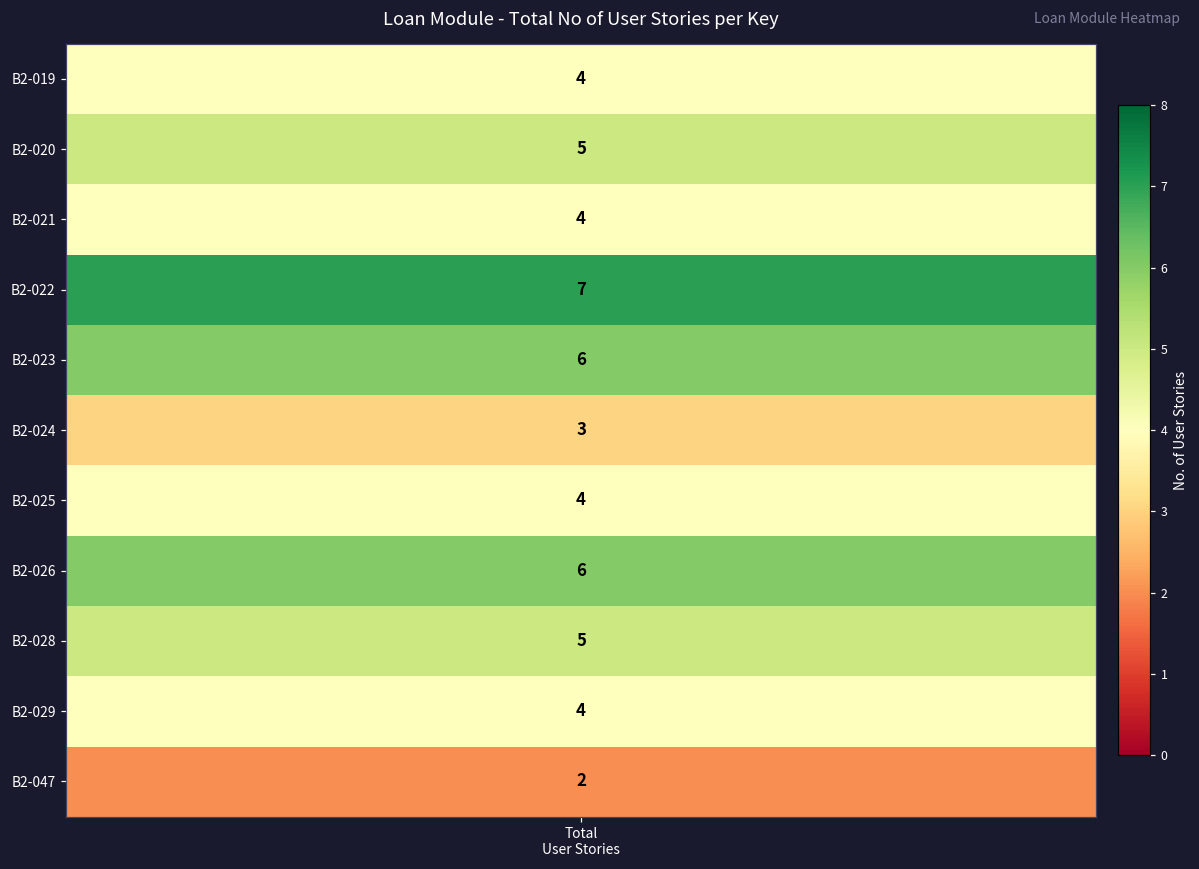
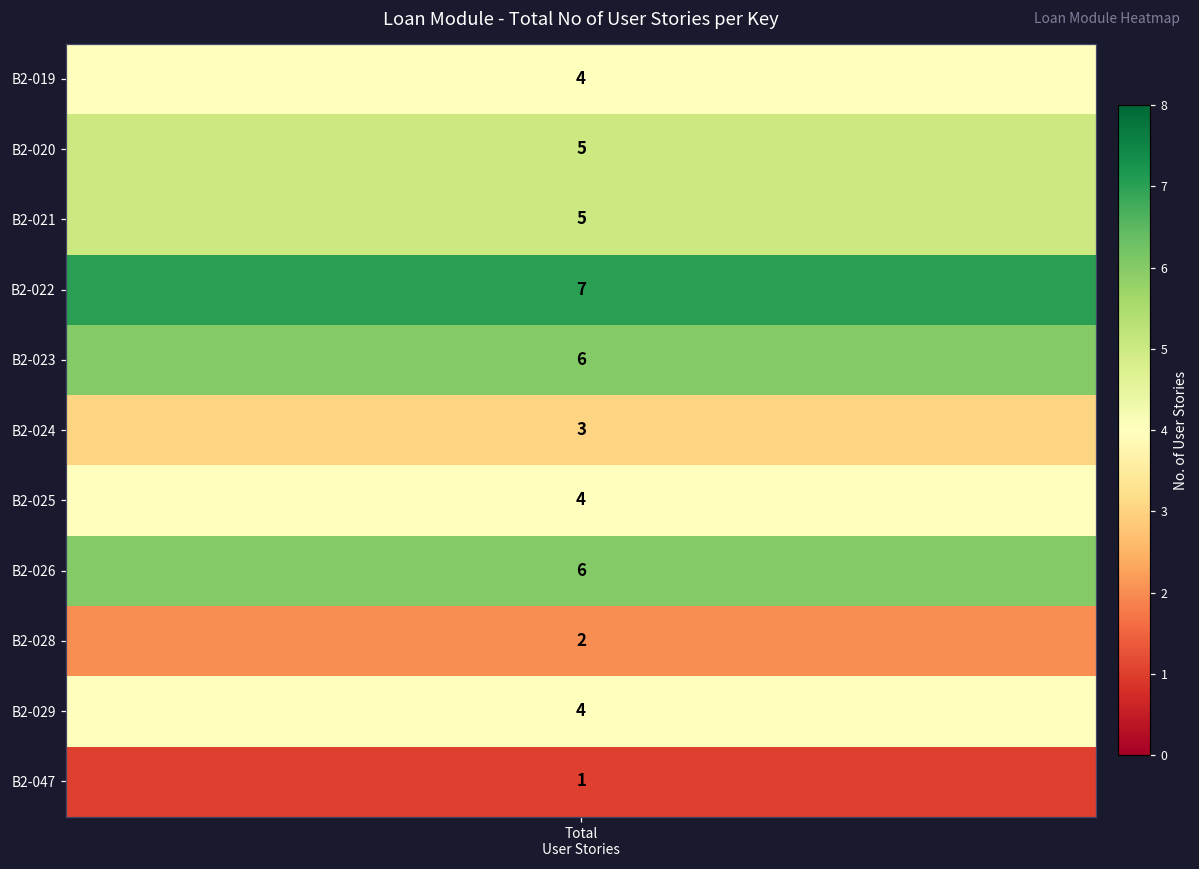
B2-021, Total User Stories: 4 -> 5
B2-028, Total User Stories: 5 -> 2
B2-047, Total User Stories: 2 -> 1
